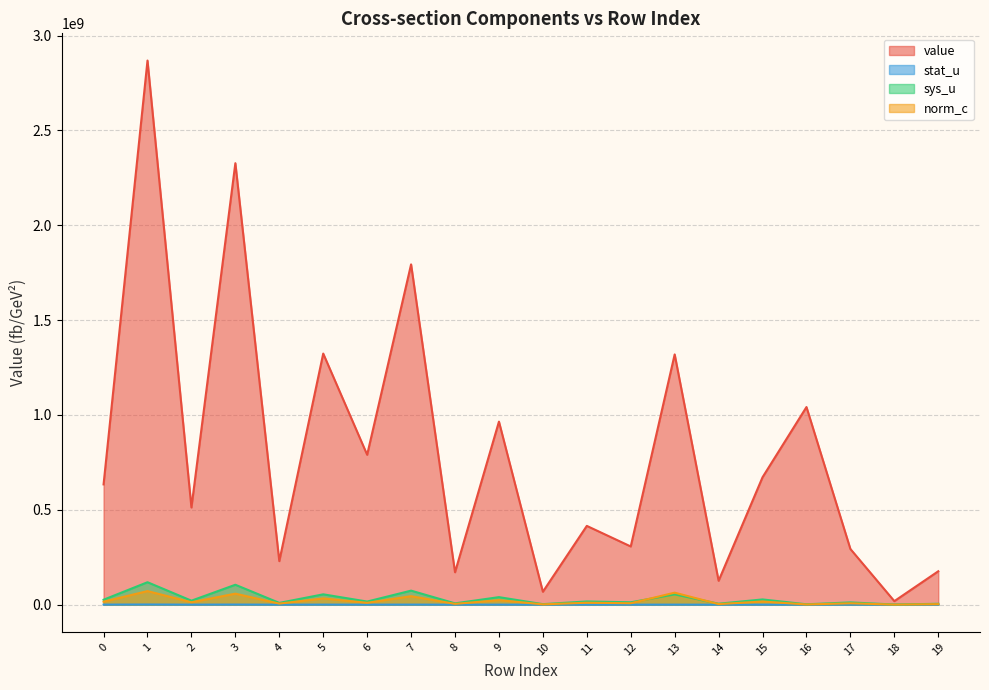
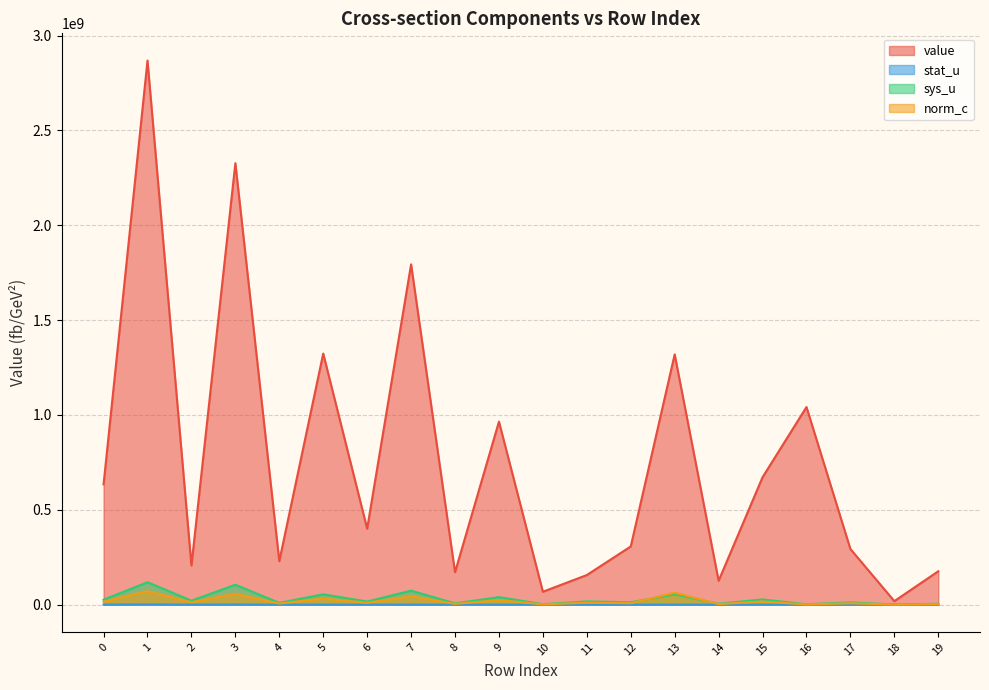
value, 2: 510000000 -> 210000000
value, 6: 790000000 -> 400000000
value, 11: 420000000 -> 160000000
